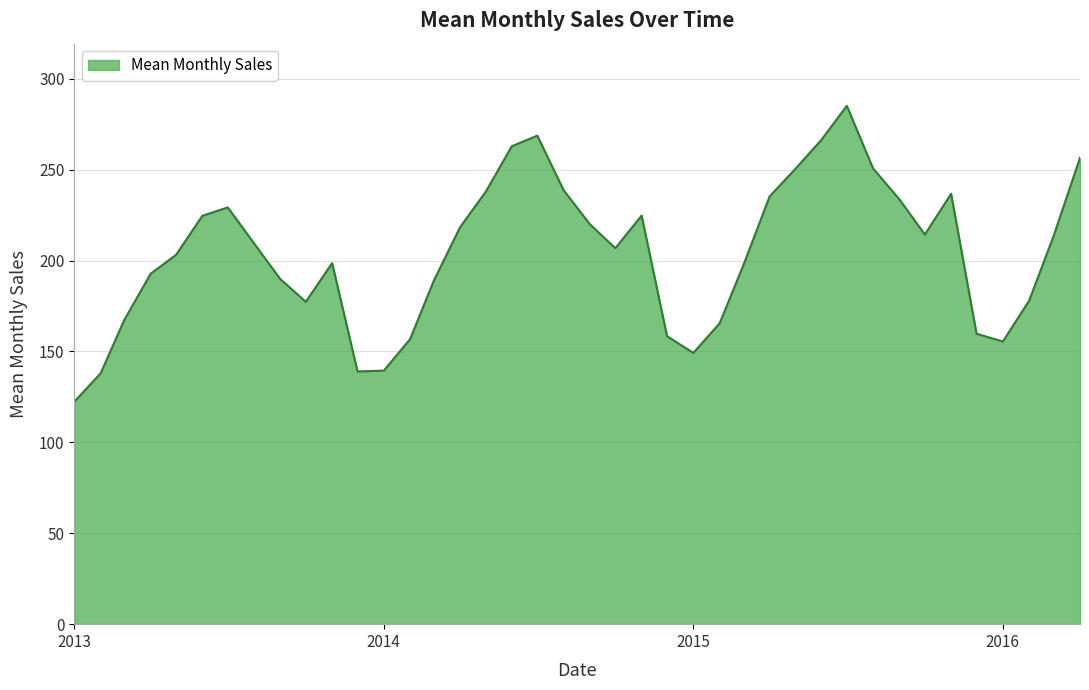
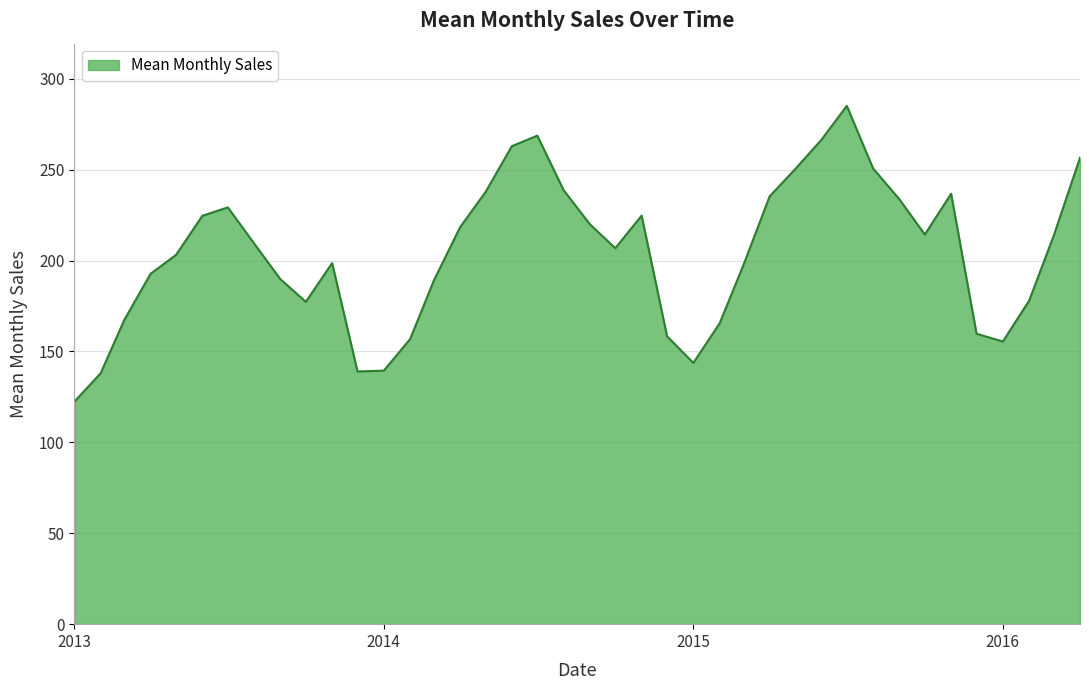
2015: 149 -> 144
